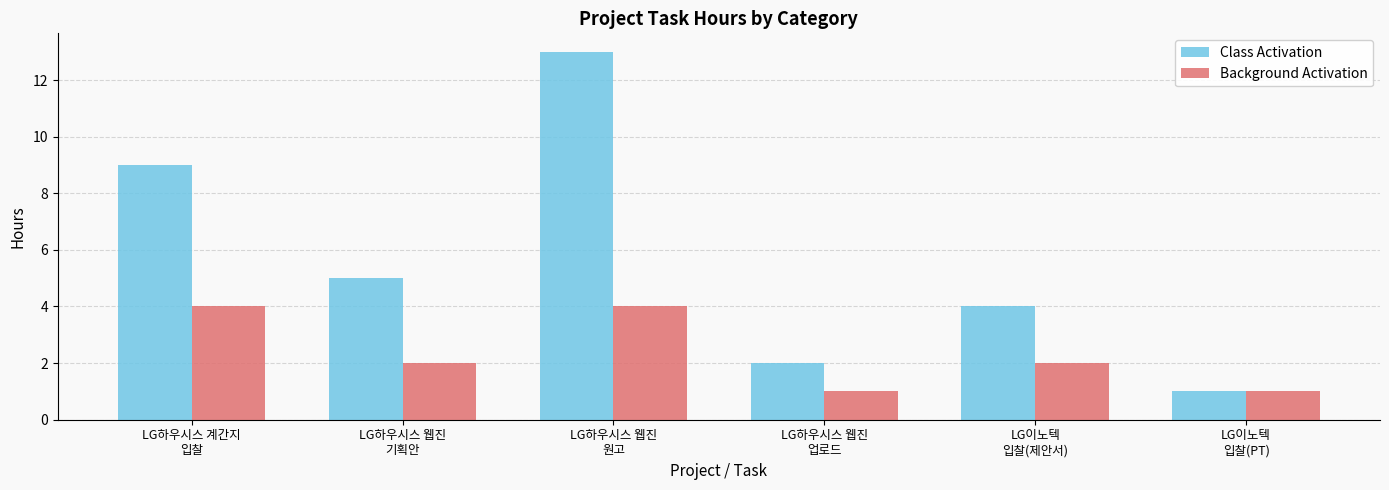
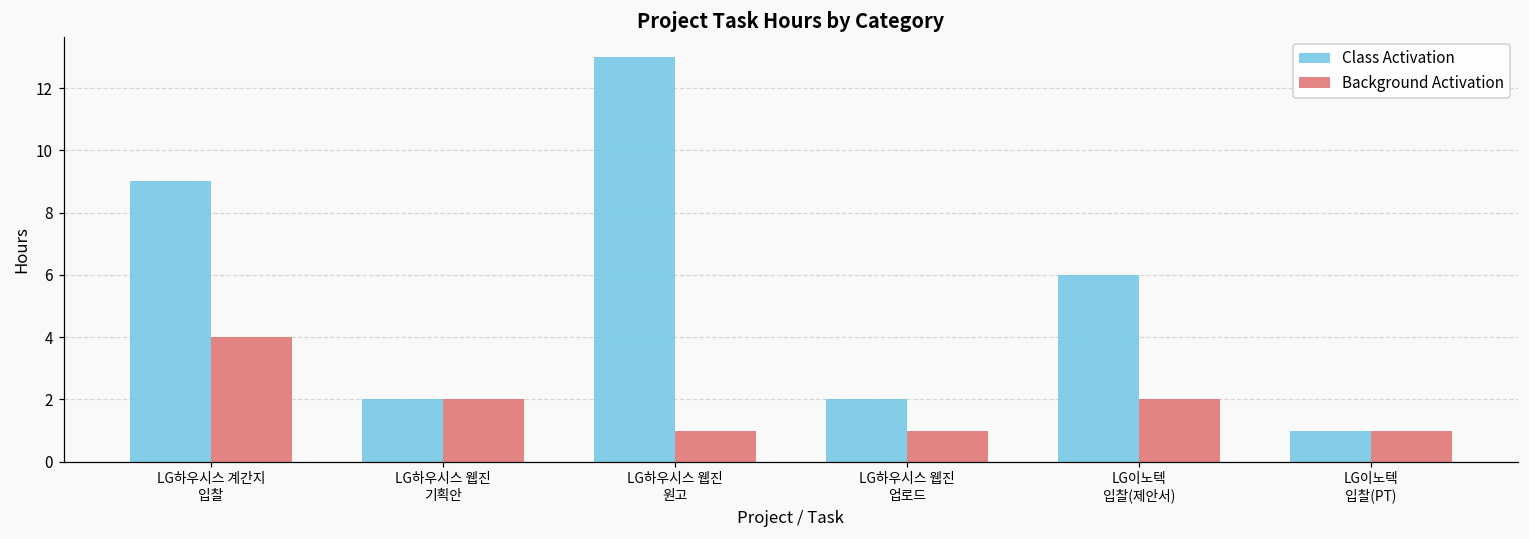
Class Activation, LG하우시스 웹진 기획안: 5 -> 2
Background Activation, LG하우시스 웹진 원고: 4 -> 1
Class Activation, LG이노텍 입찰(제안서): 4 -> 6
